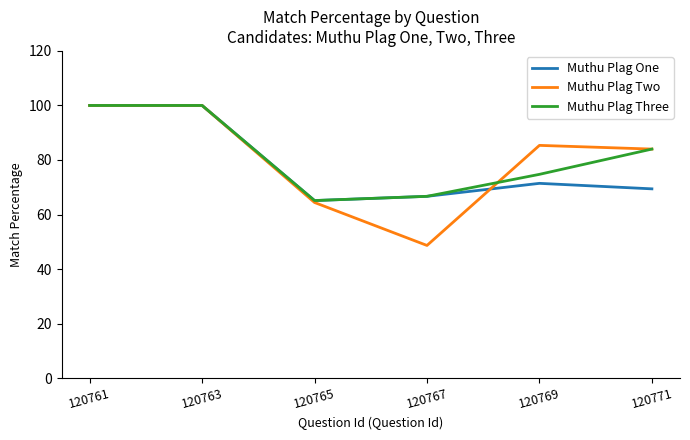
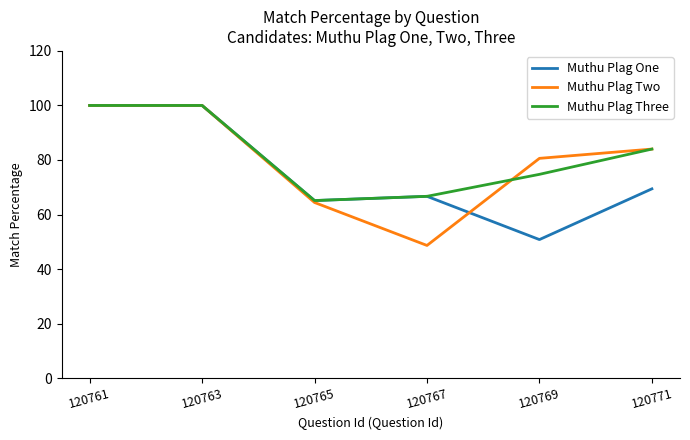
Muthu Plag One, 120769: 71 -> 51
Muthu Plag Two, 120769: 85 -> 81
